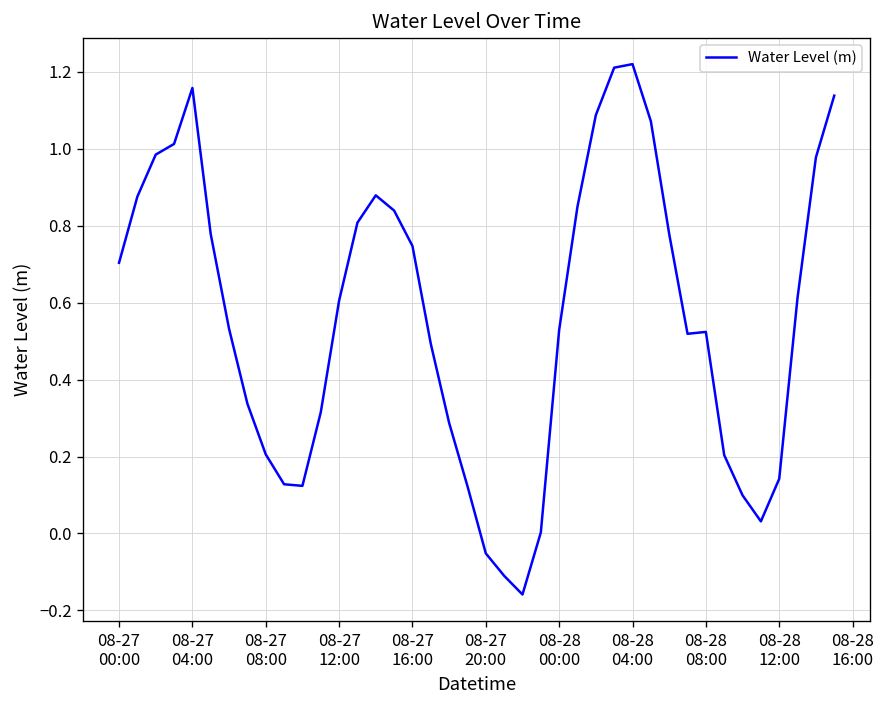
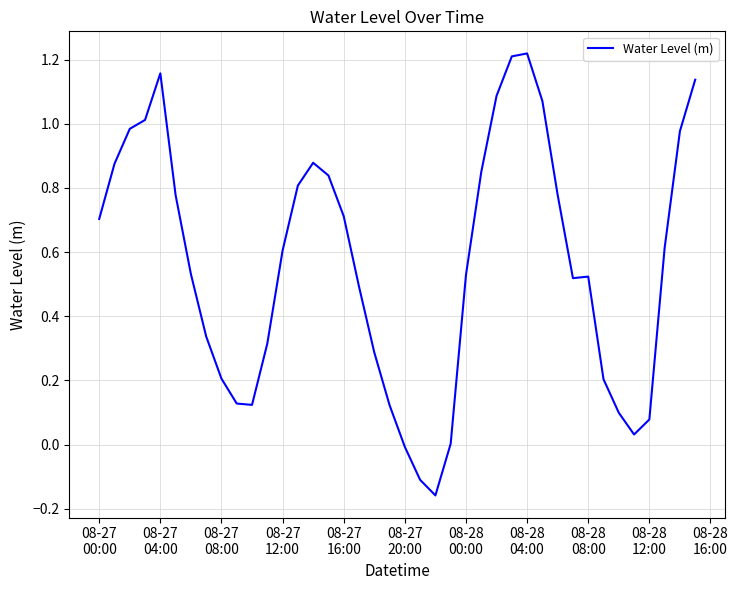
08-27 16:00: 0.75 -> 0.71
08-27 20:00: -0.05 -> -0.01
08-28 12:00: 0.14 -> 0.08
